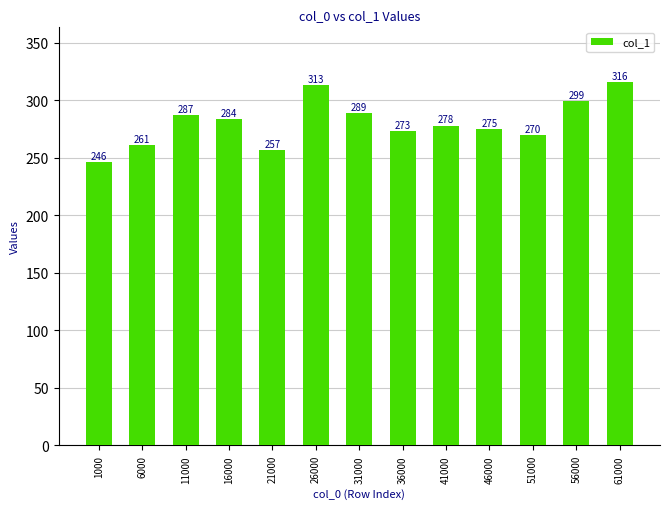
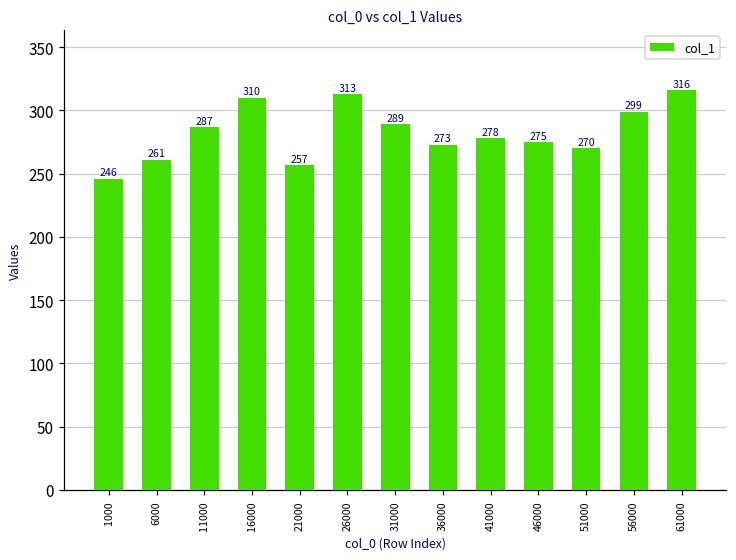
16000: 284 -> 310
